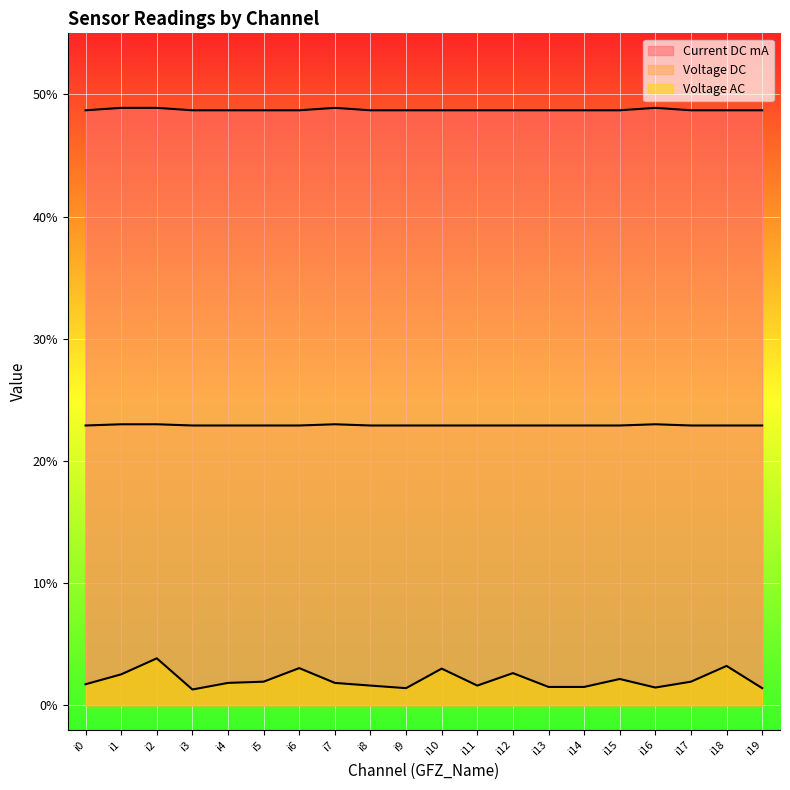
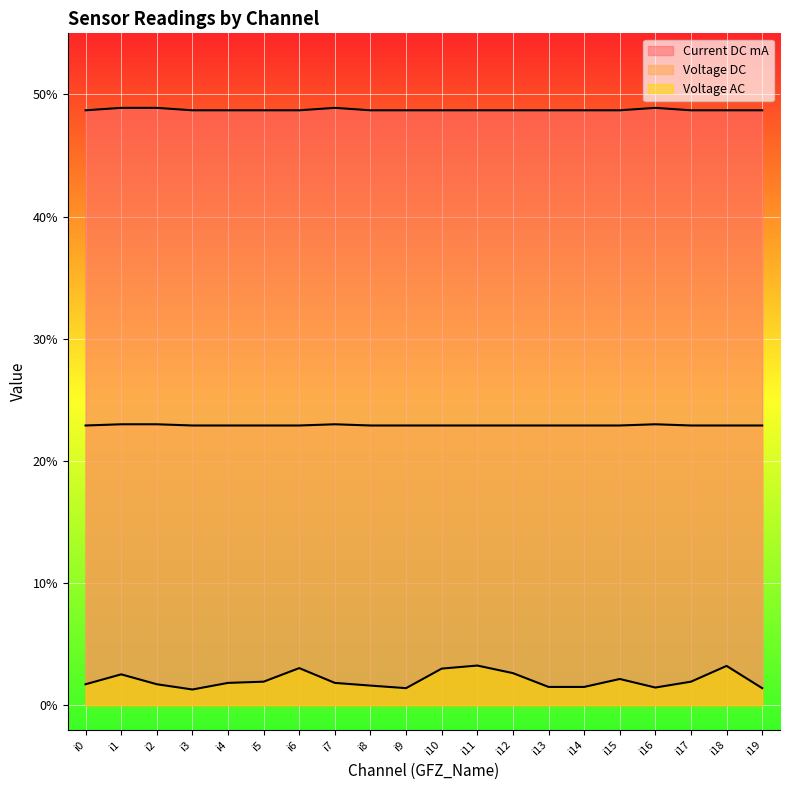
Voltage AC, i2: 3.8% -> 1.7%
Voltage AC, i11: 1.6% -> 3.3%
